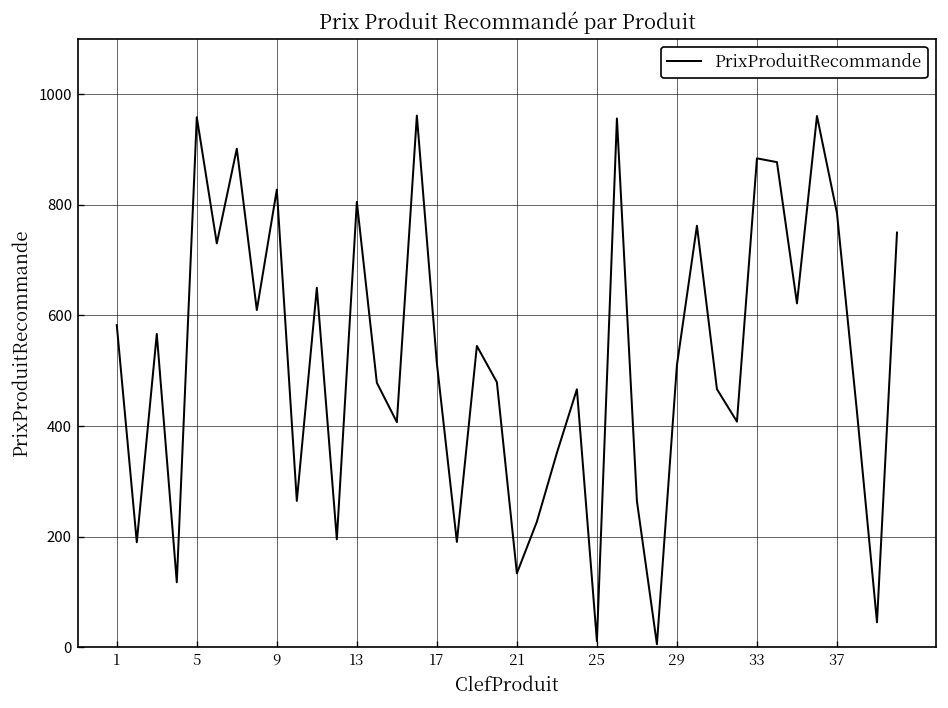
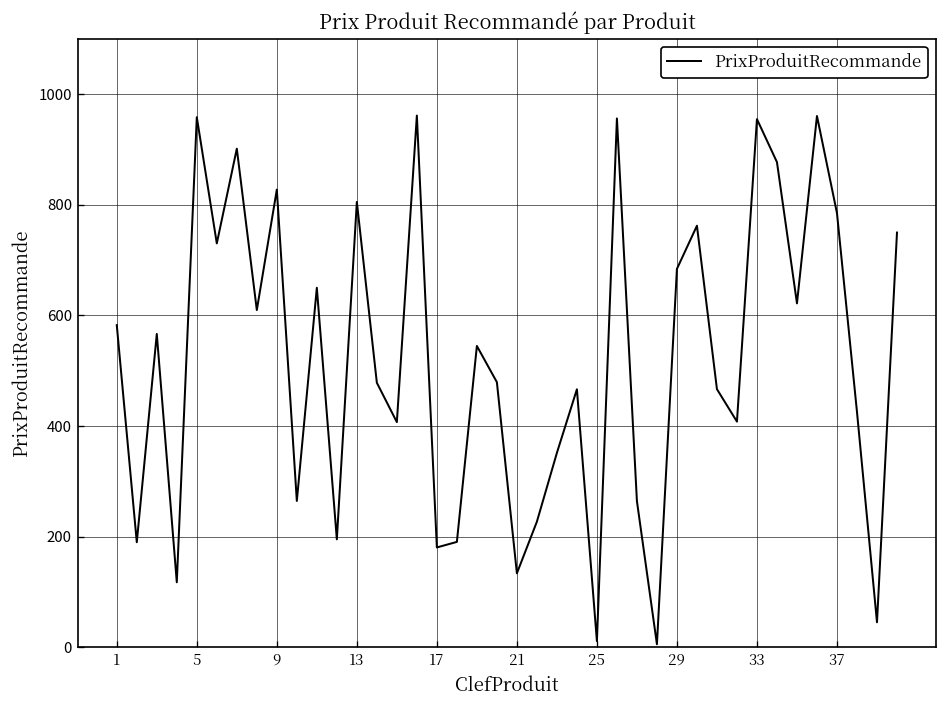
17: 510 -> 180
29: 510 -> 680
33: 880 -> 950
